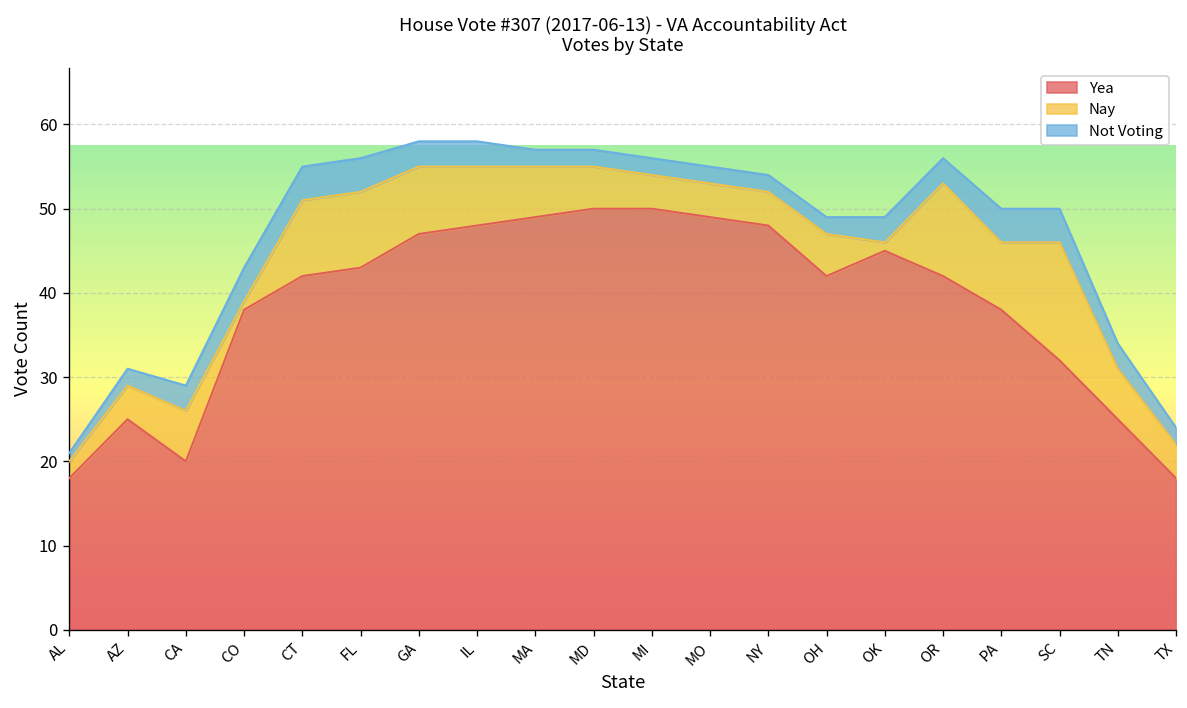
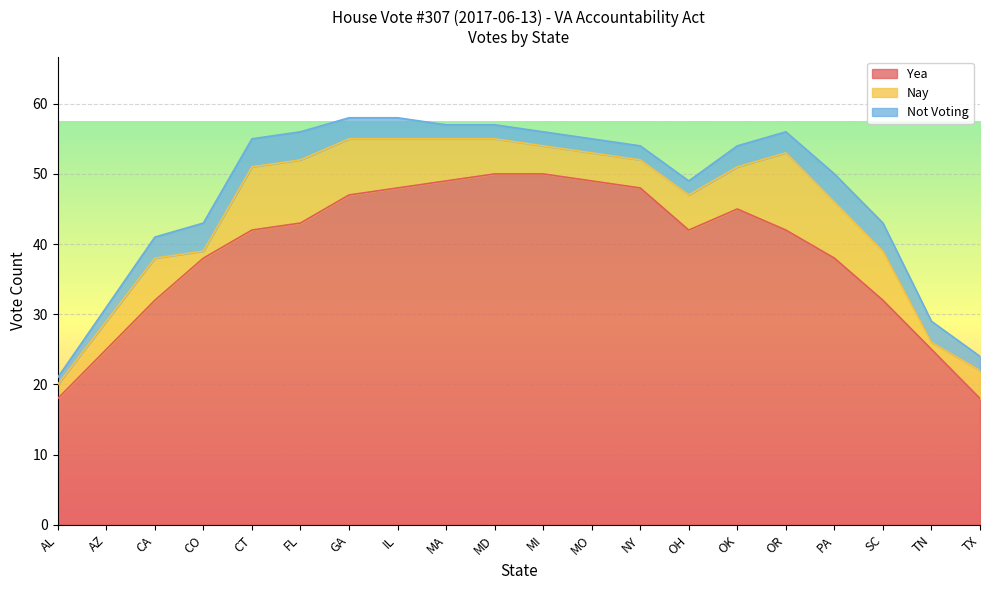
Yea, CA: 20 -> 32
Nay, OK: 1 -> 6
Nay, SC: 14 -> 7
Nay, TN: 6 -> 1
